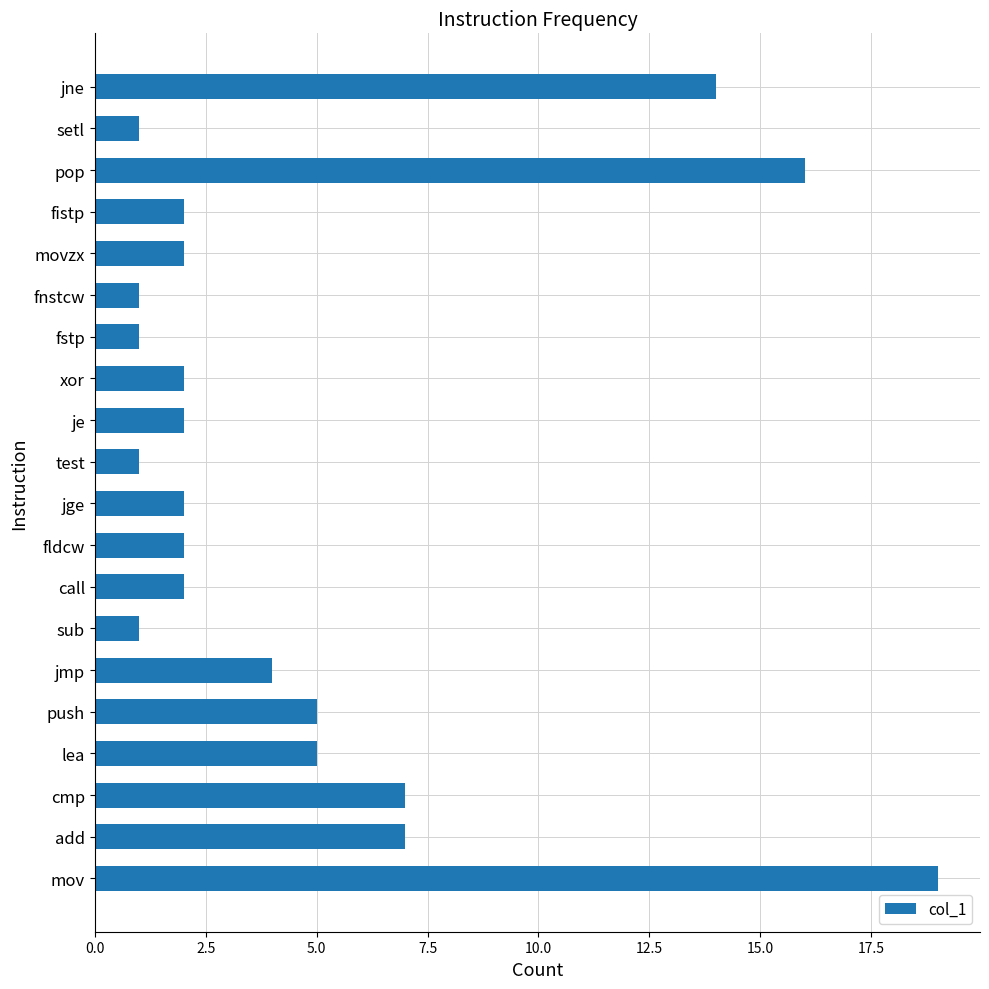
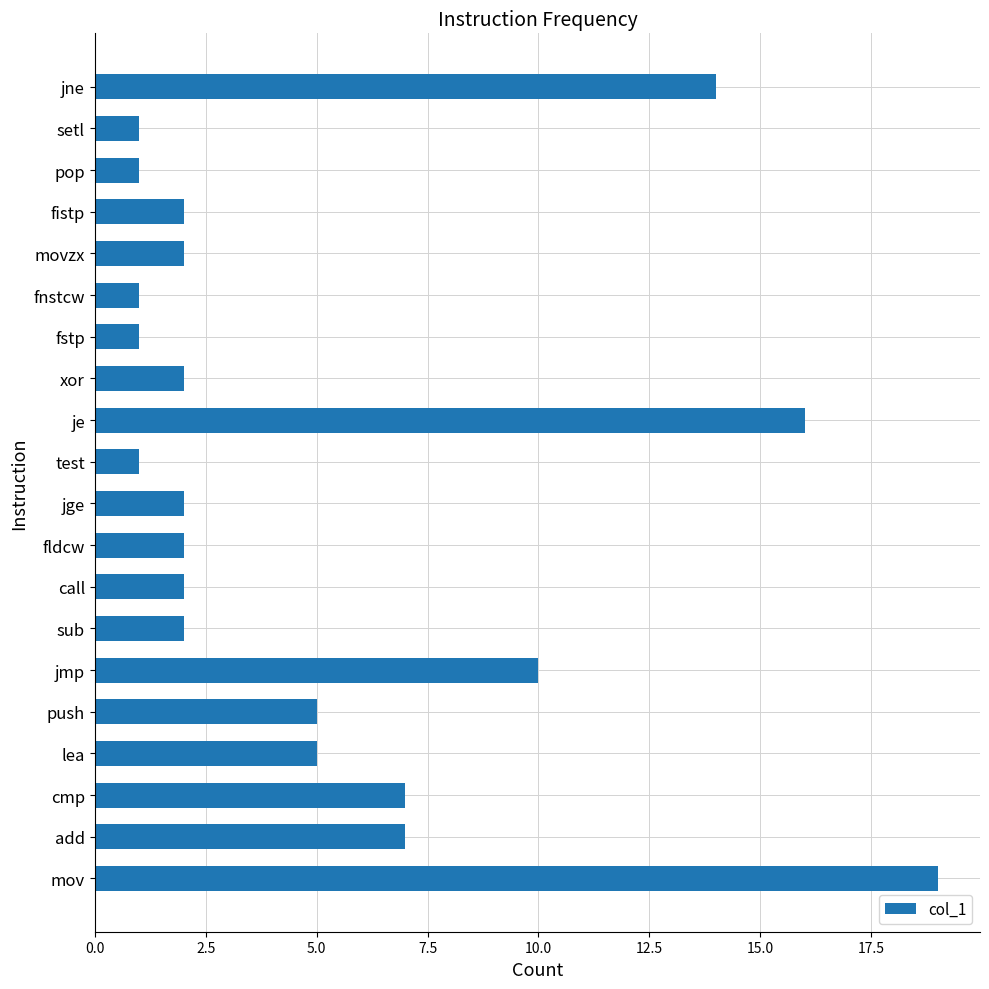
pop: 16 -> 1
je: 2 -> 16
sub: 1 -> 2
jmp: 4 -> 10
